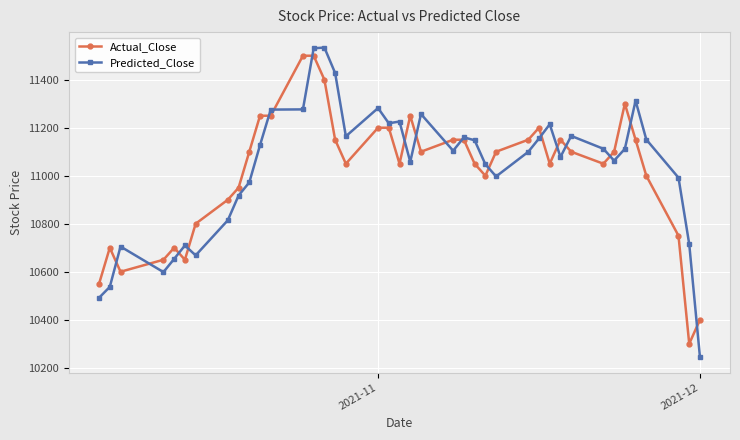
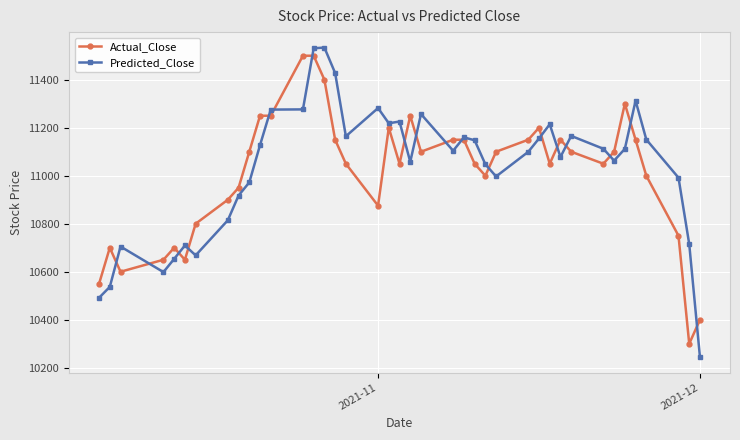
Actual_Close, 2021-11: 11200 -> 10880
